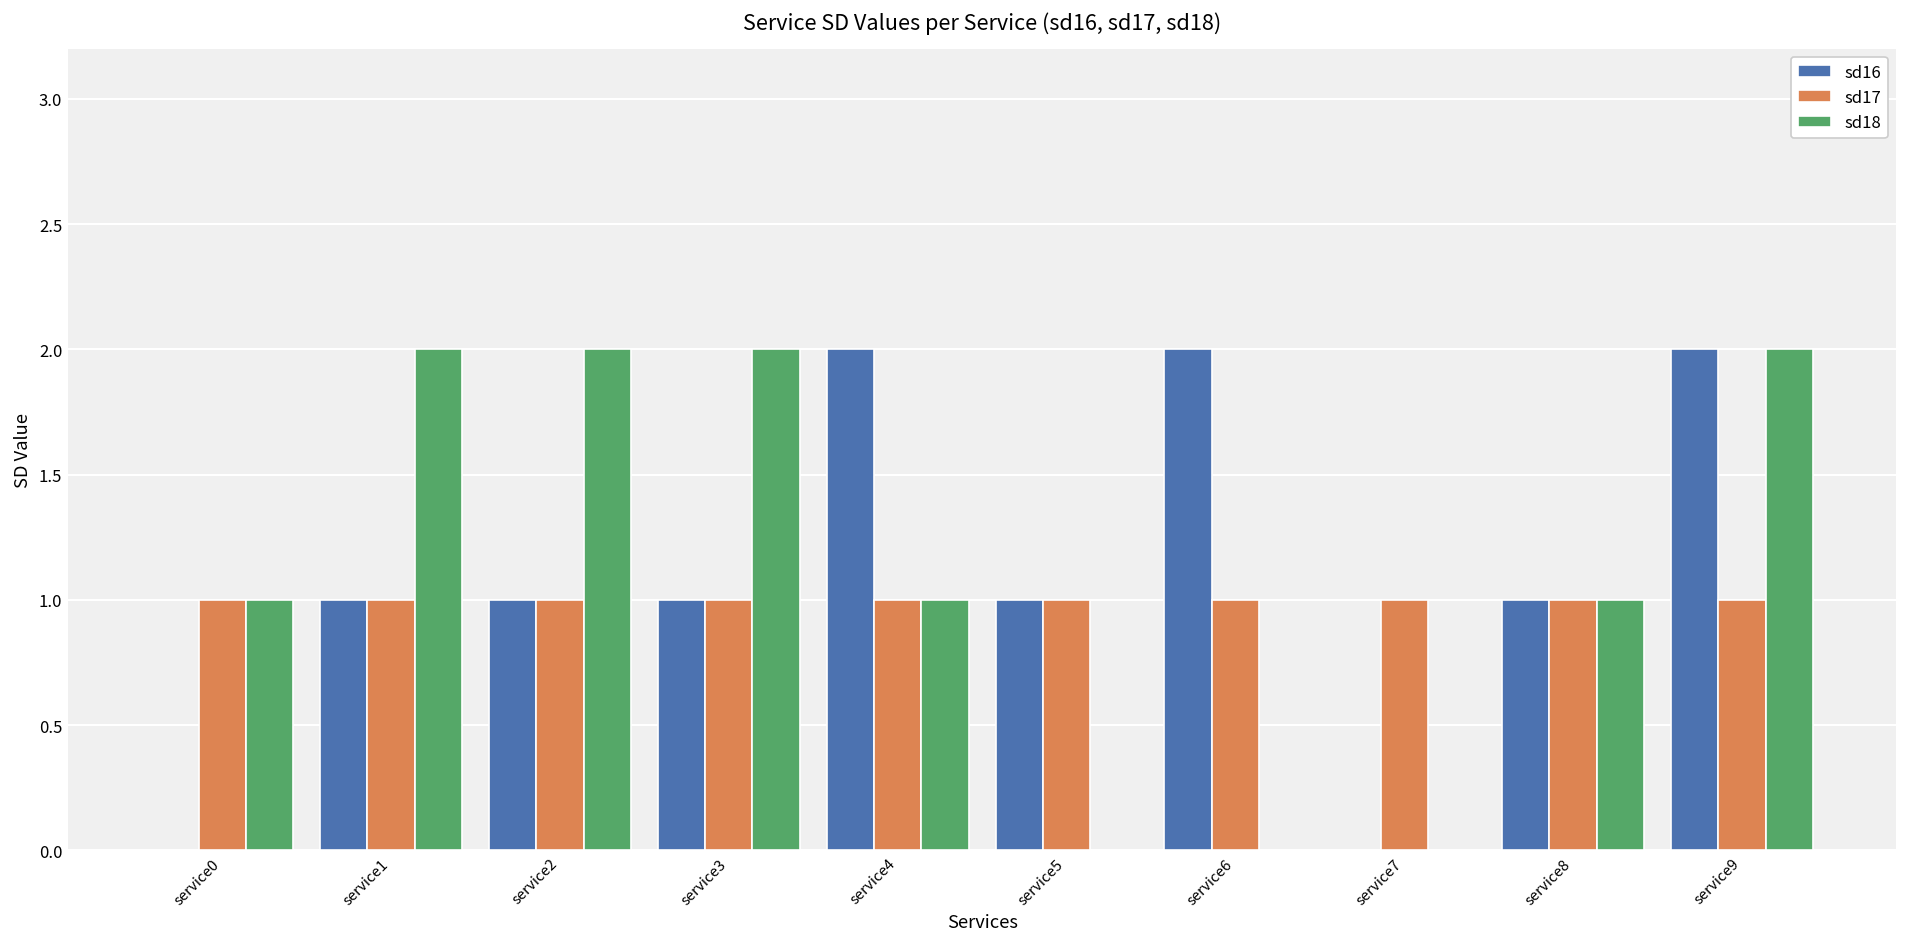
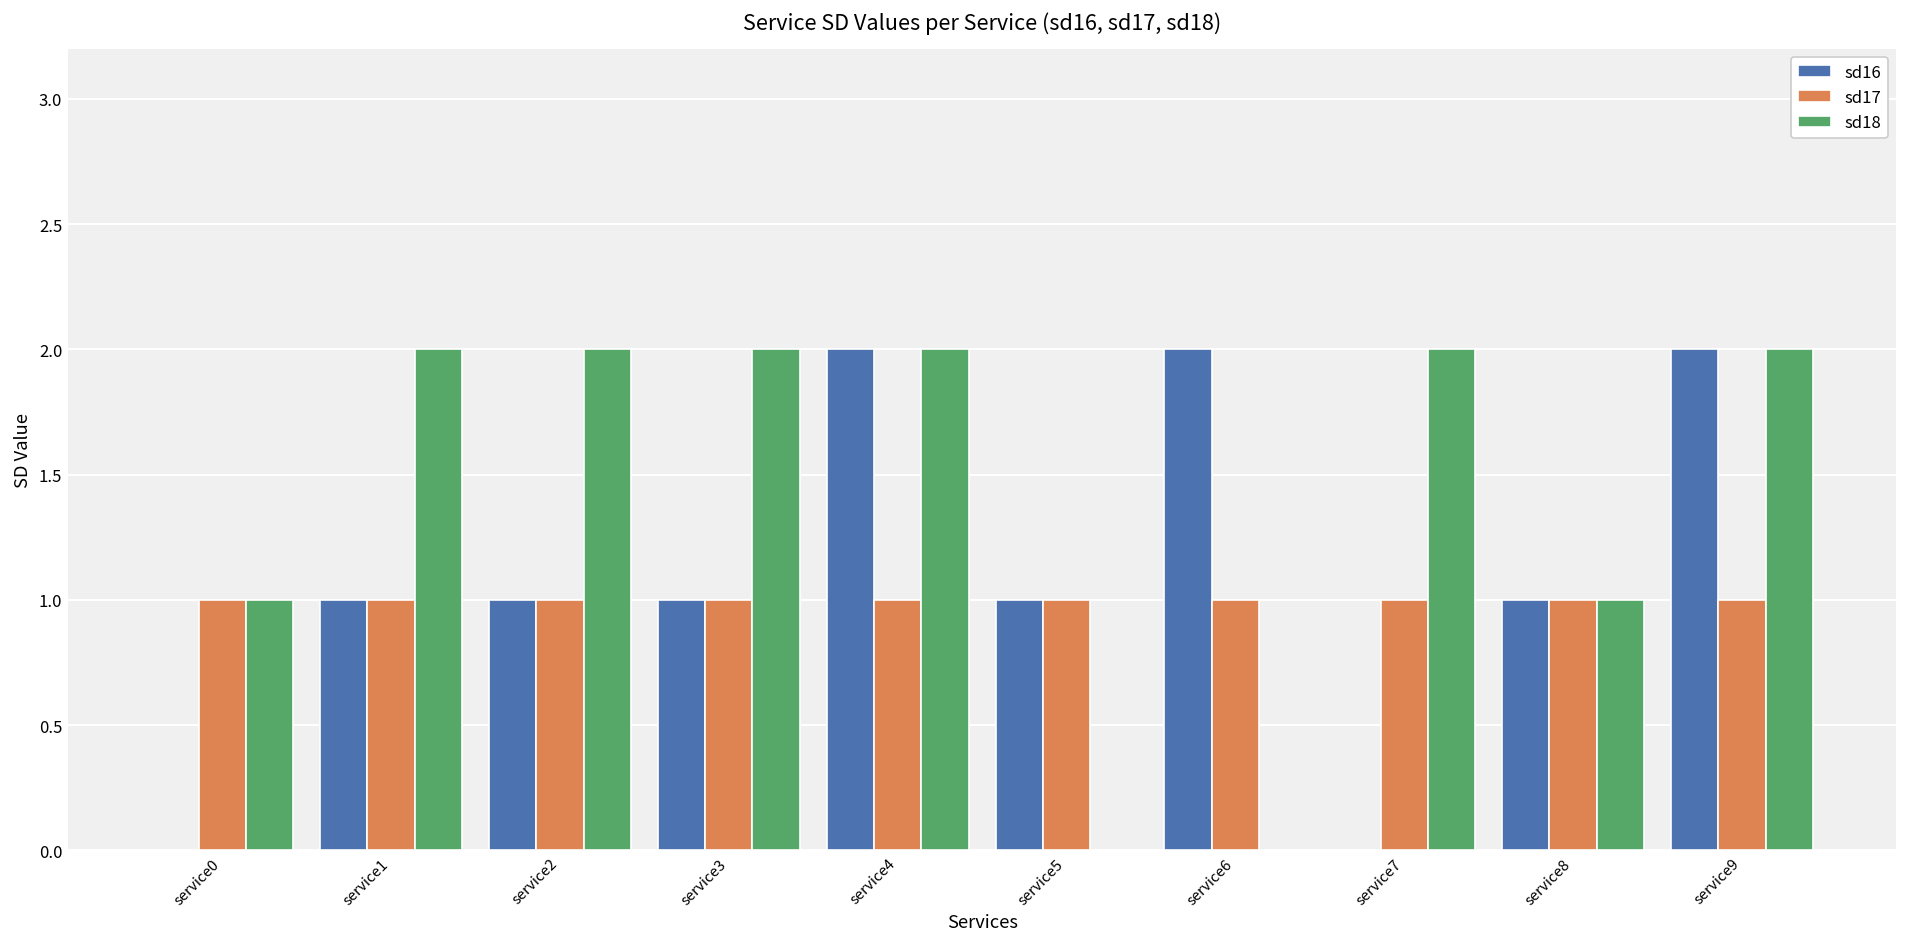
sd18, service4: 1 -> 2
sd18, service7: 0 -> 2
